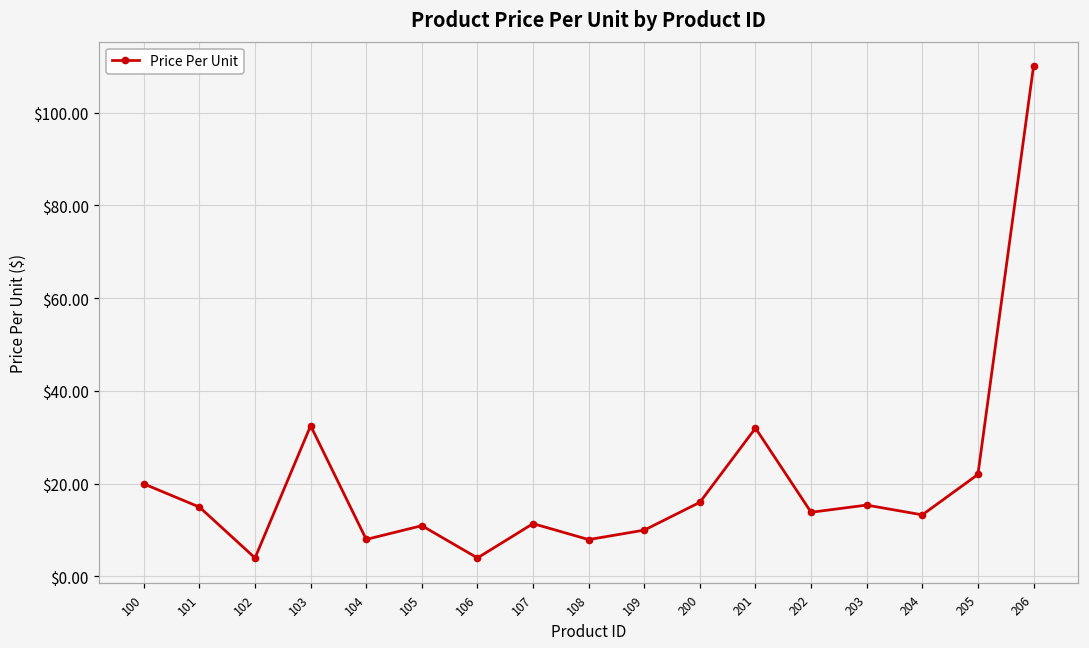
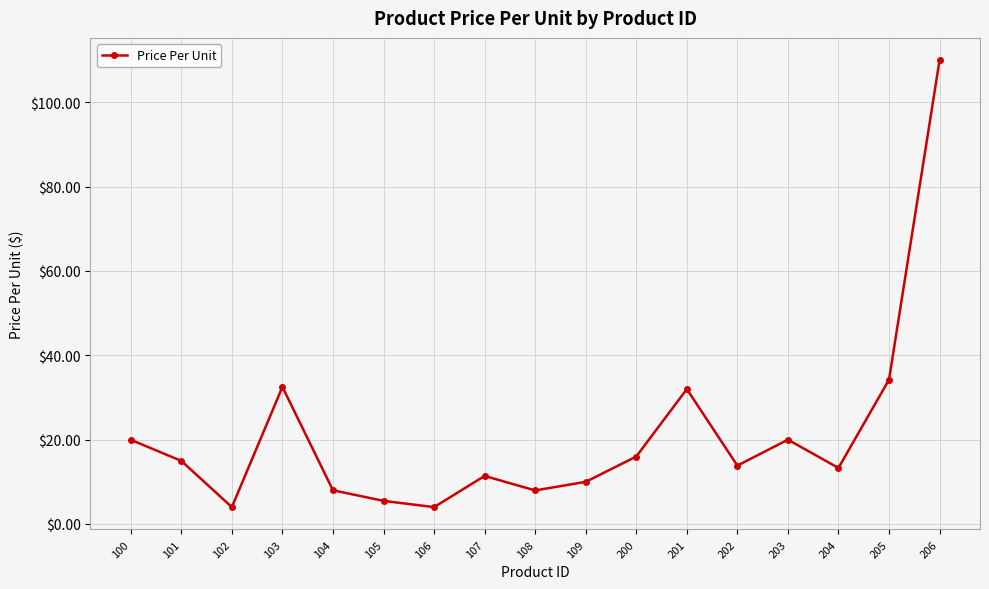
105: $11 -> $5
203: $15 -> $20
205: $22 -> $34
